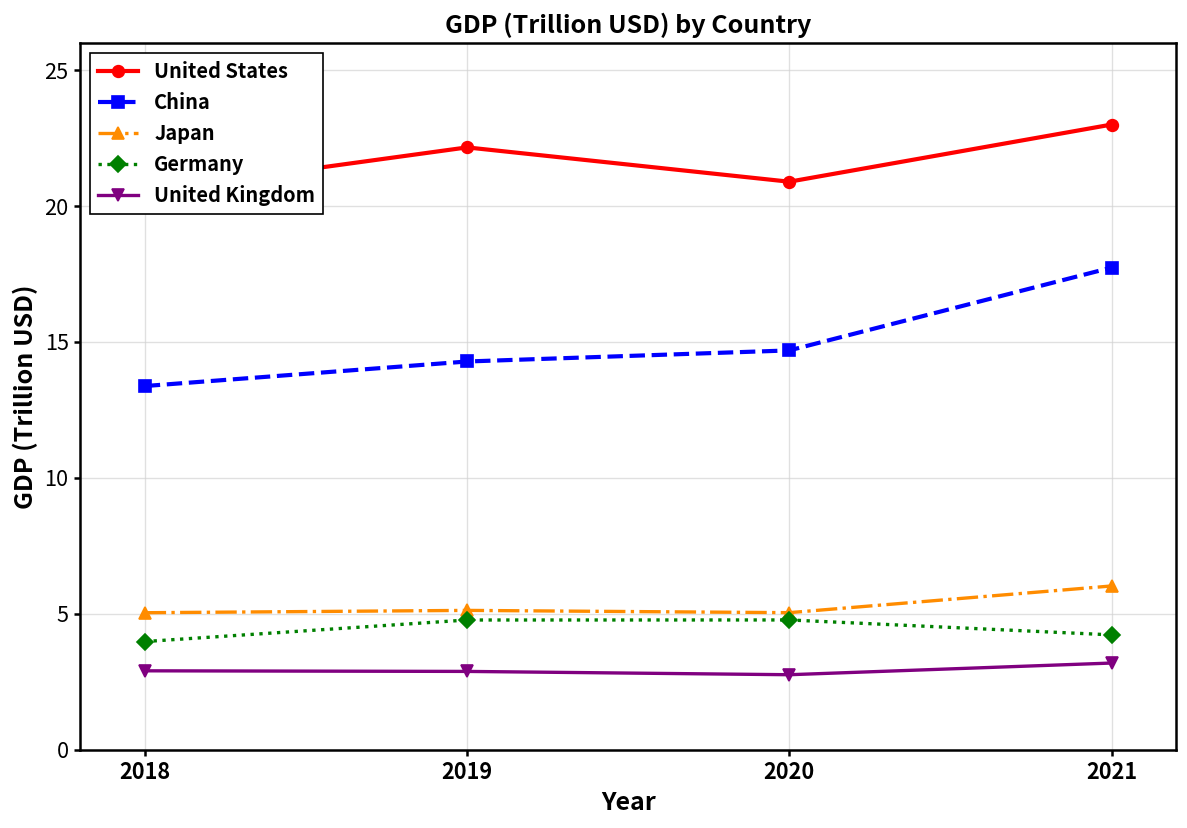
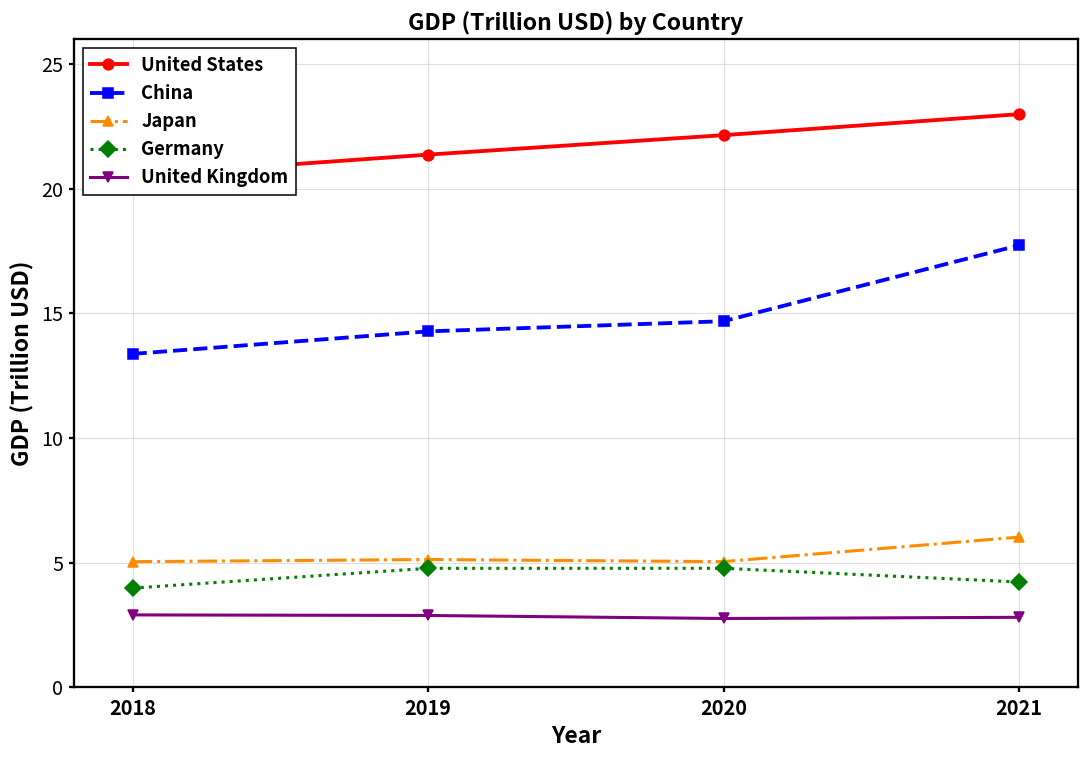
United States, 2019: 22.2 -> 21.4
United States, 2020: 20.9 -> 22.2
United Kingdom, 2021: 3.2 -> 2.8
